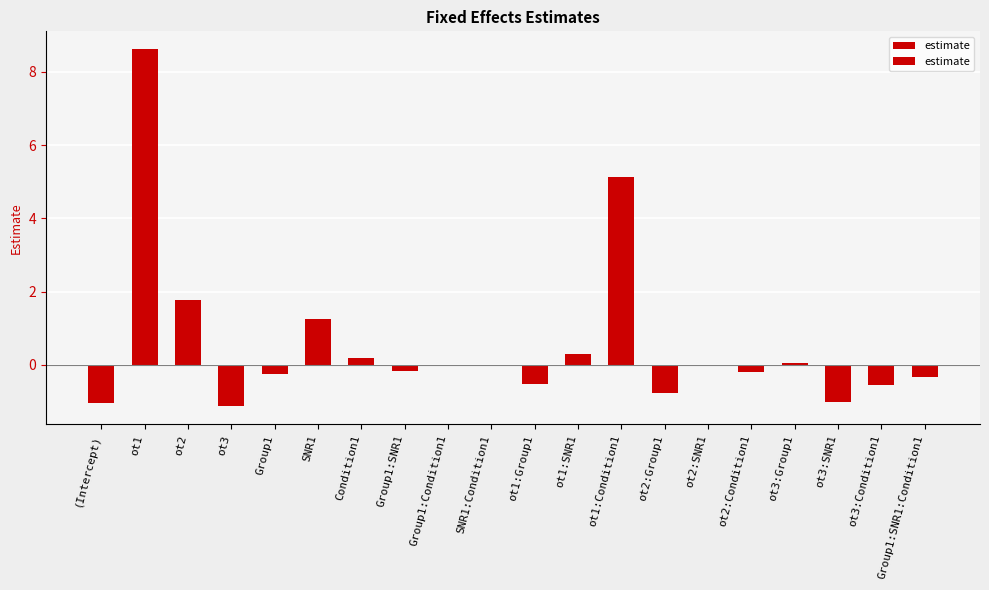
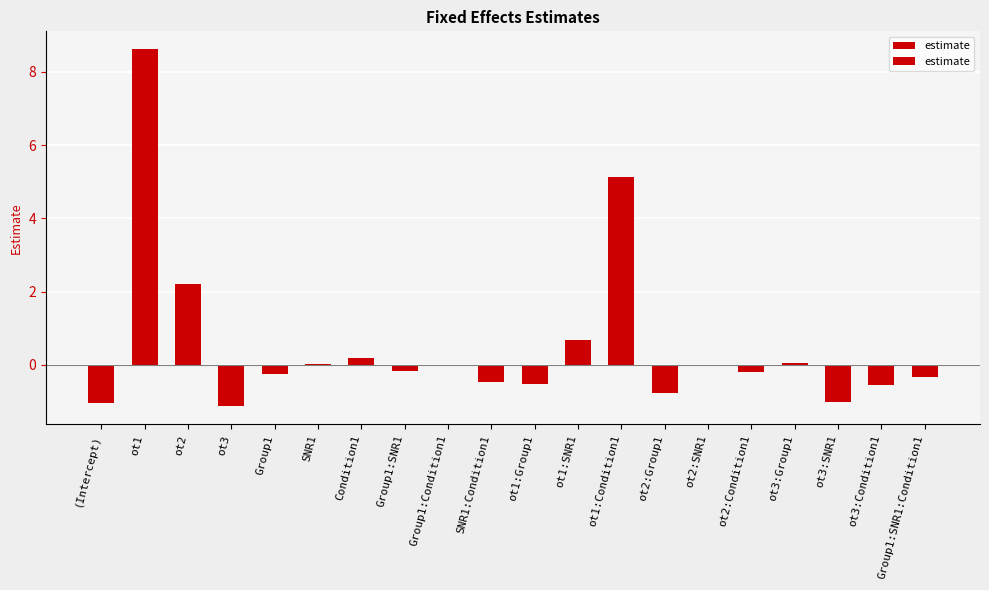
ot2: 1.8 -> 2.2
SNR1: 1.3 -> 0.0
SNR1:Condition1: 0.0 -> -0.5
ot1:SNR1: 0.3 -> 0.7
